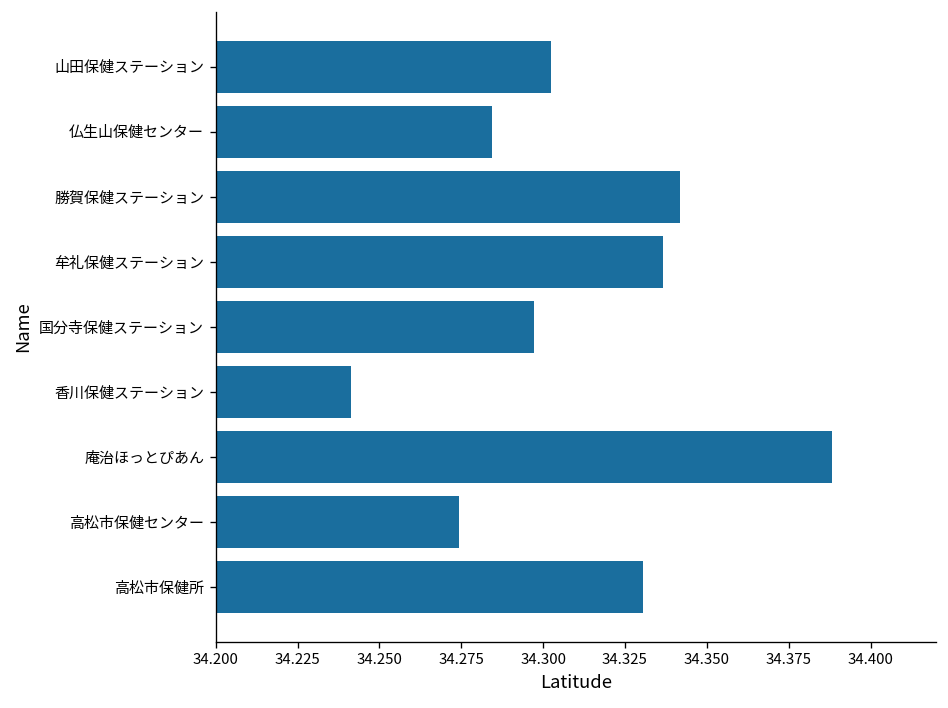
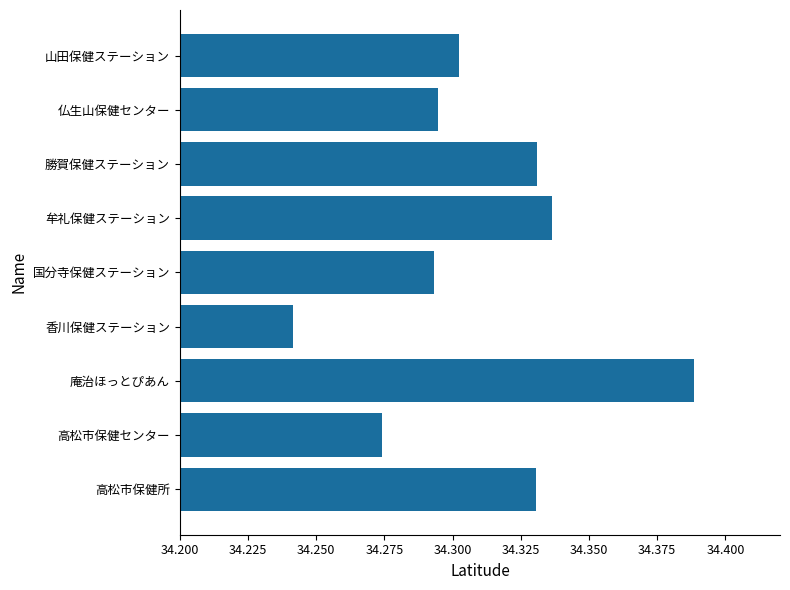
仏生山保健センター: 34.284 -> 34.294
勝賀保健ステーション: 34.342 -> 34.331
国分寺保健ステーション: 34.297 -> 34.293
